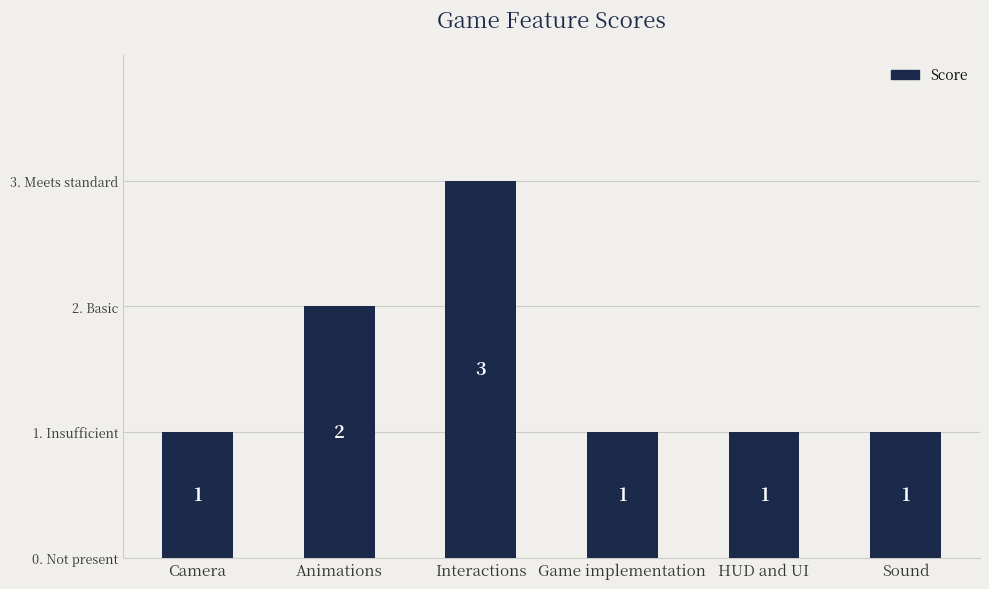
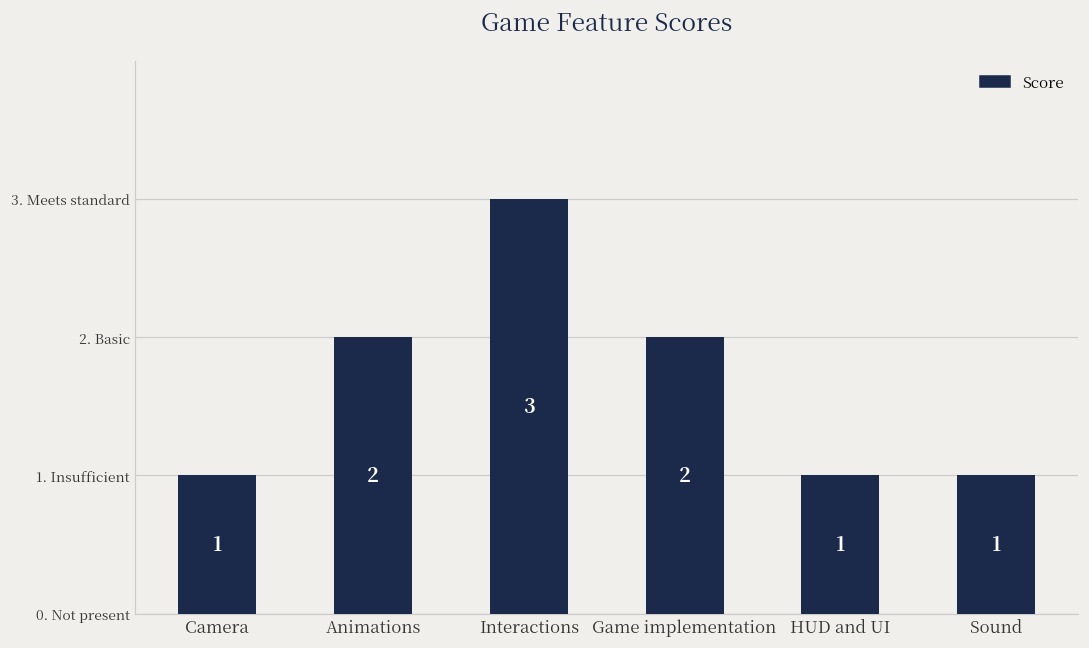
Game implementation: 1 -> 2
